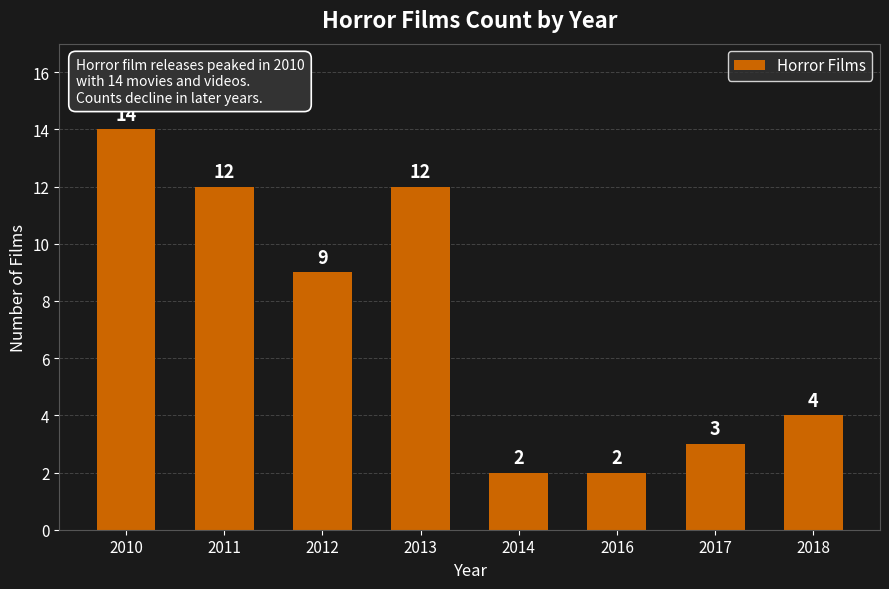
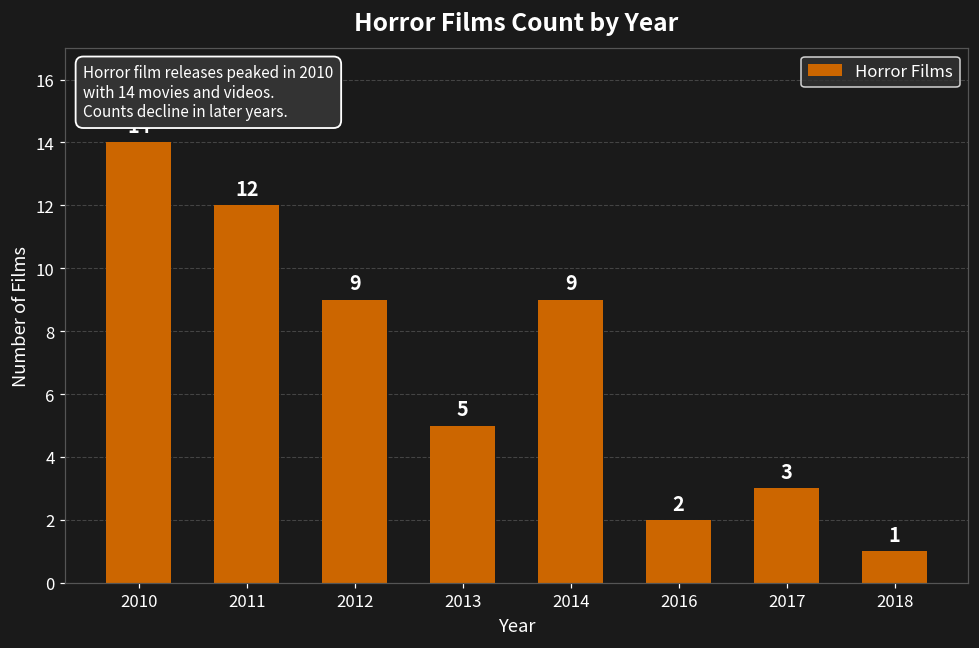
2013: 12 -> 5
2014: 2 -> 9
2018: 4 -> 1
